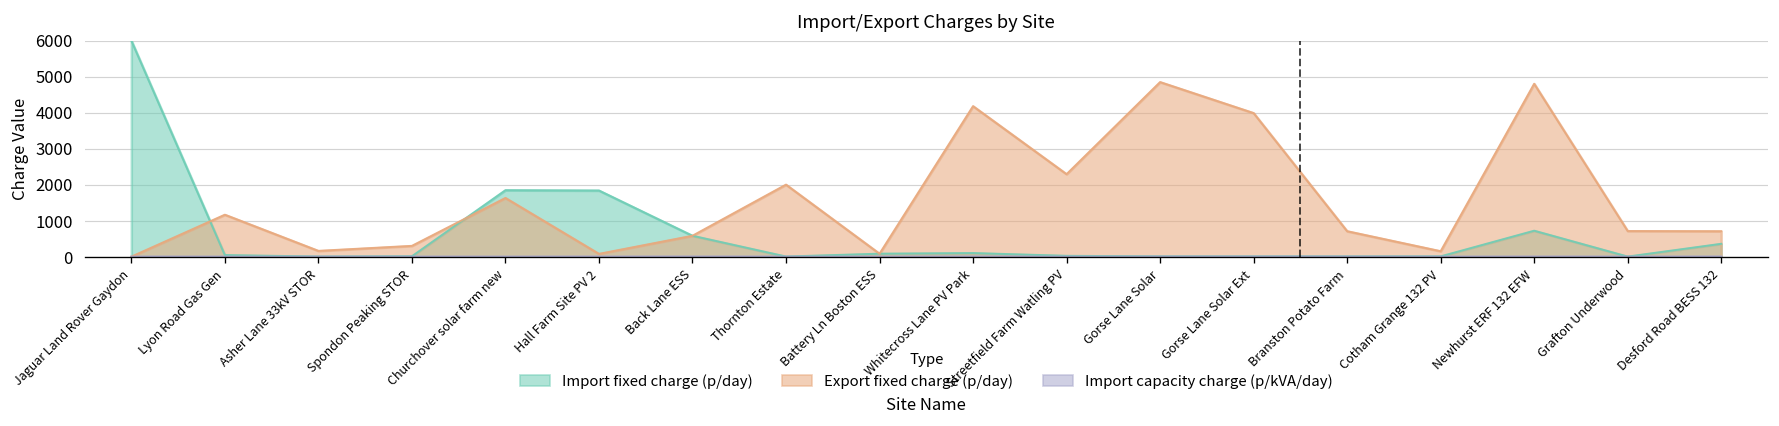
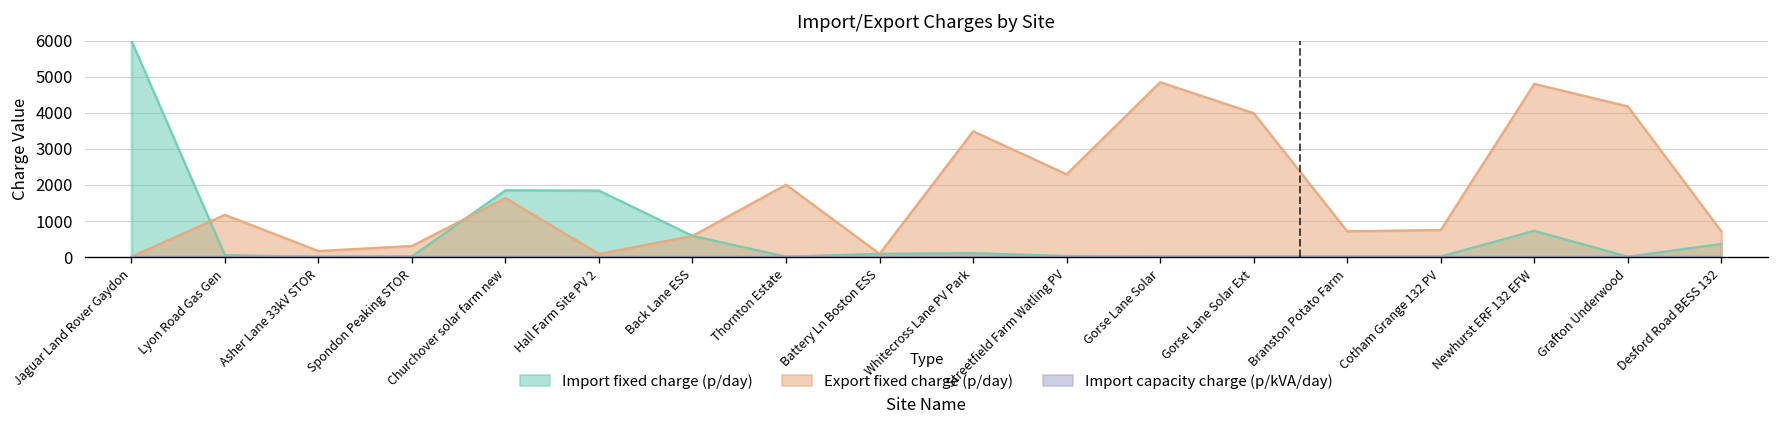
Export fixed charge (p/day), Whitecross Lane PV Park: 4200 -> 3500
Export fixed charge (p/day), Cotham Grange 132 PV: 200 -> 700
Export fixed charge (p/day), Grafton Underwood: 700 -> 4200
